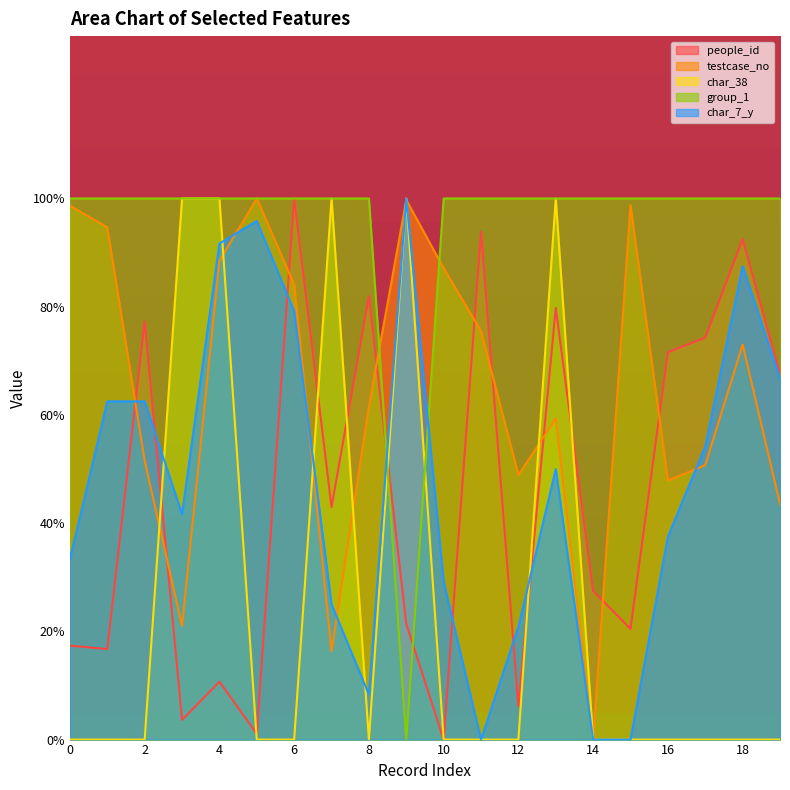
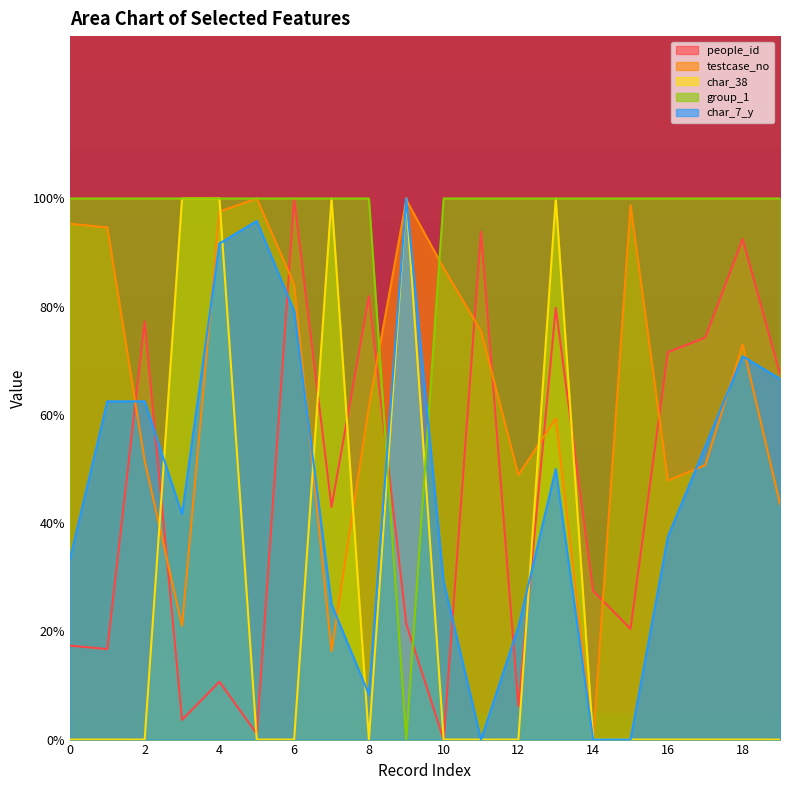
testcase_no, 0: 99% -> 95%
testcase_no, 4: 88% -> 98%
char_7_y, 18: 88% -> 71%
